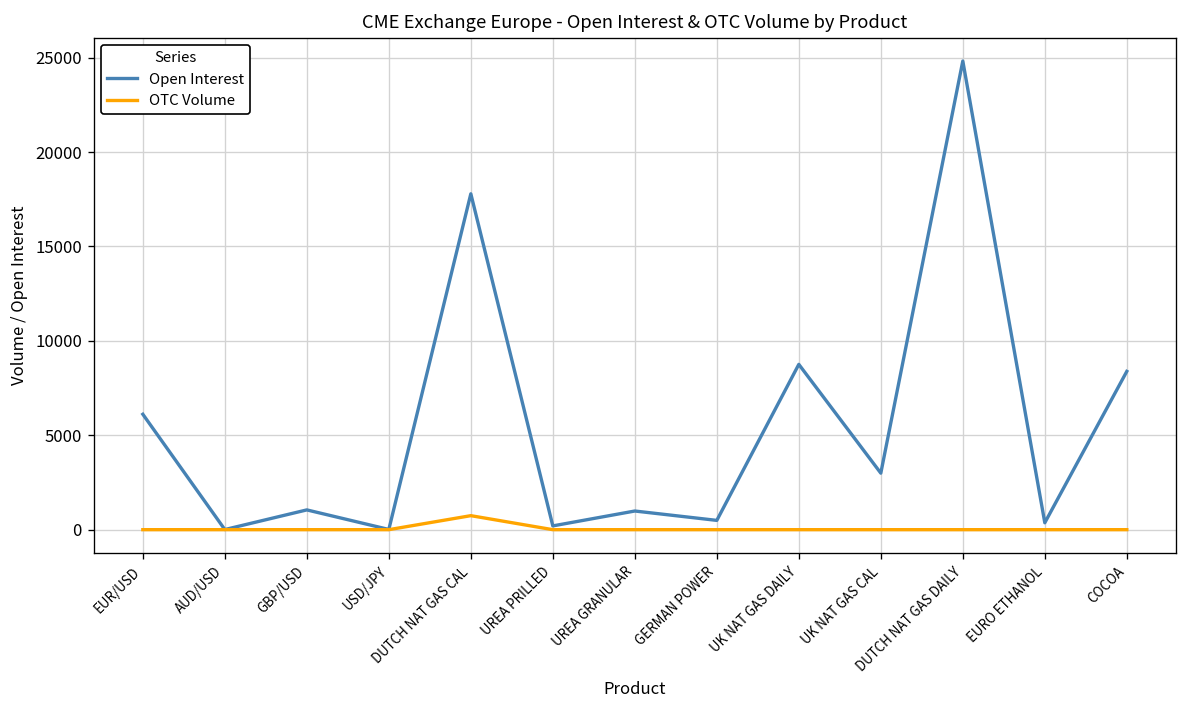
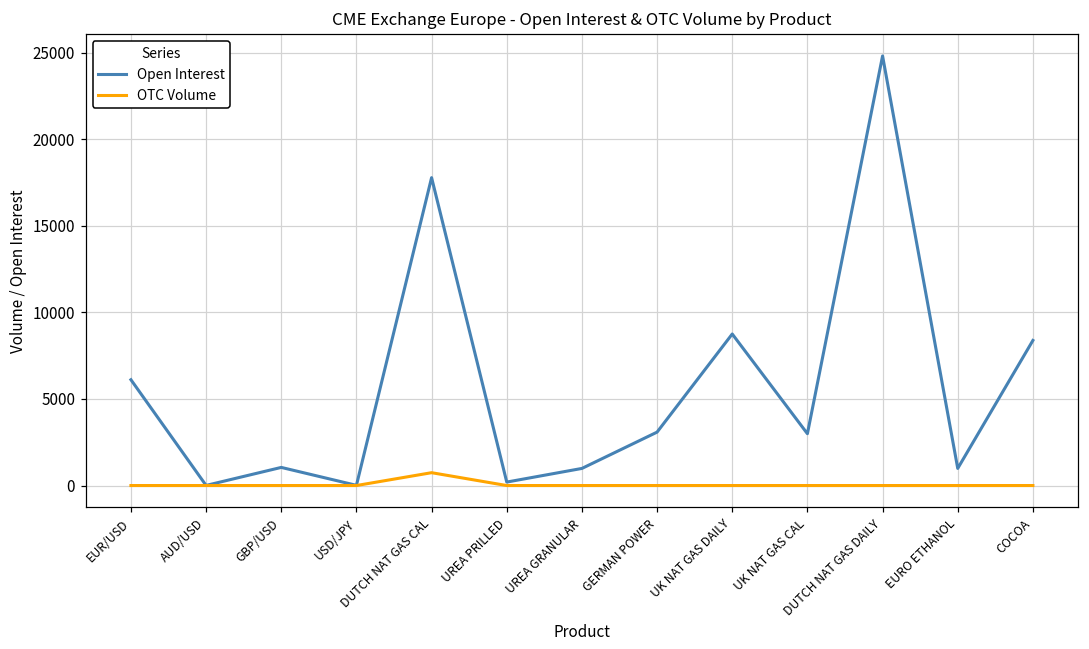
Open Interest, GERMAN POWER: 500 -> 3100
Open Interest, EURO ETHANOL: 400 -> 1000
